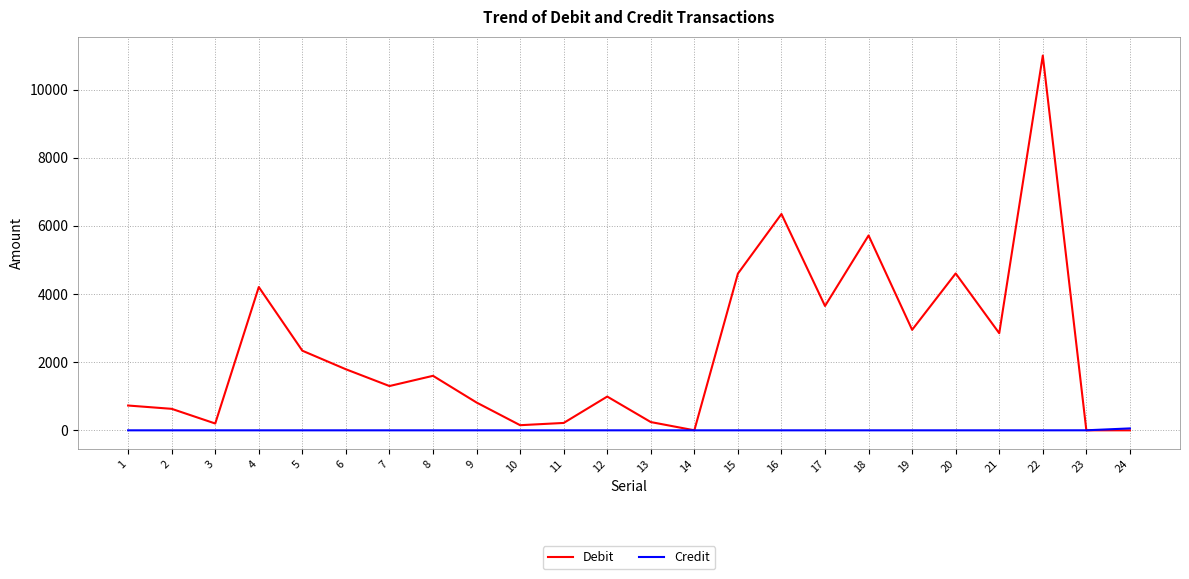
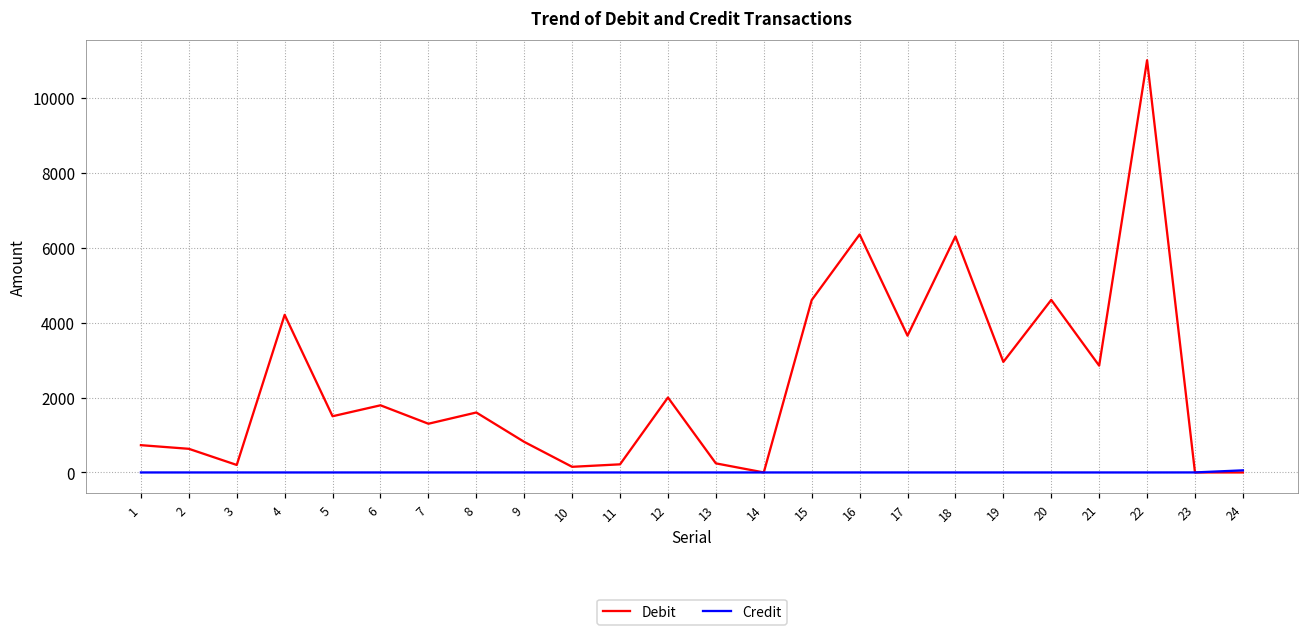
Debit, 5: 2300 -> 1500
Debit, 12: 1000 -> 2000
Debit, 18: 5700 -> 6300
